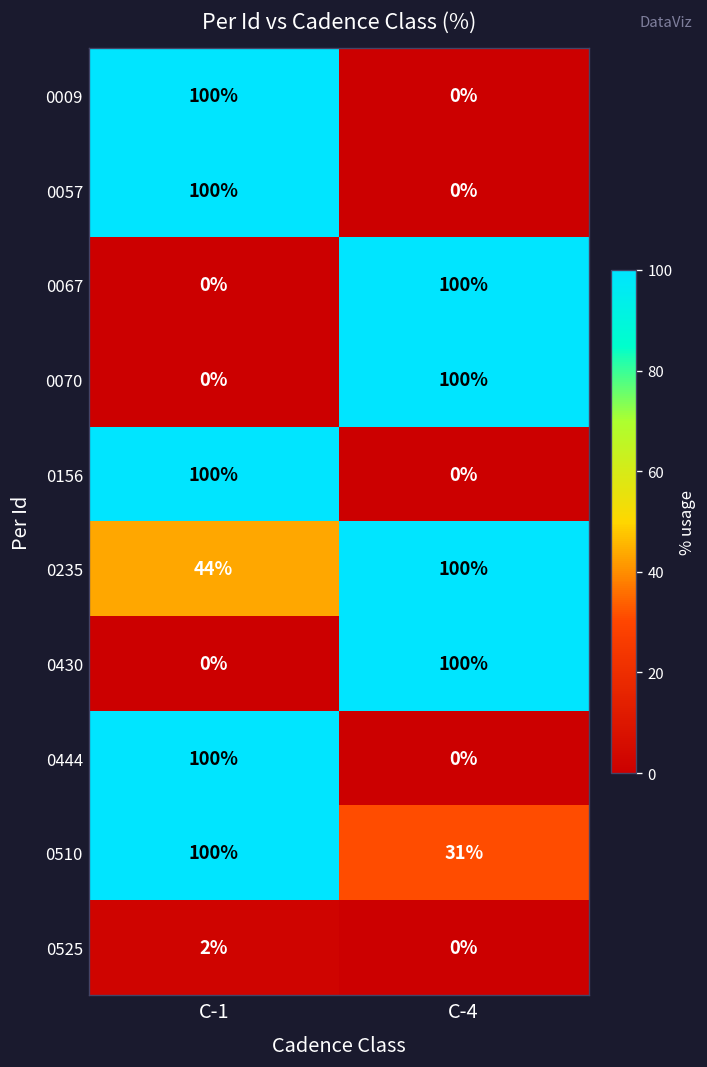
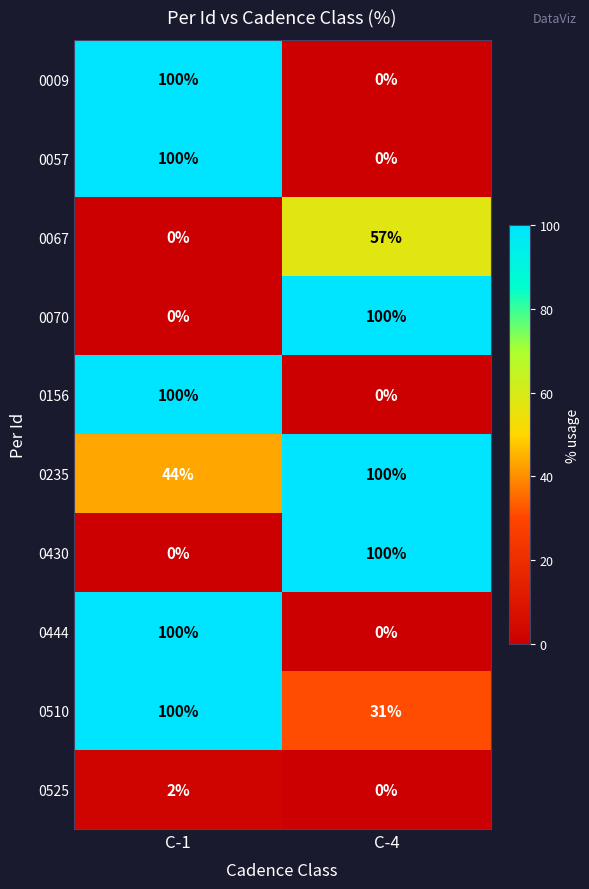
0067, C-4: 100% -> 57%
